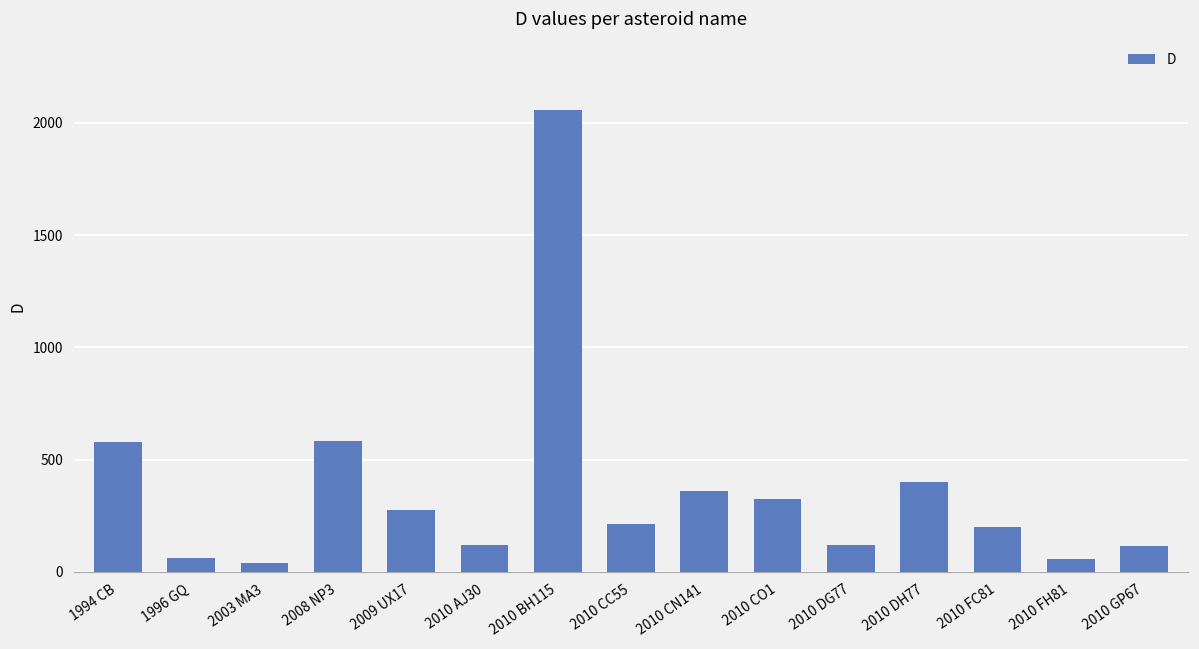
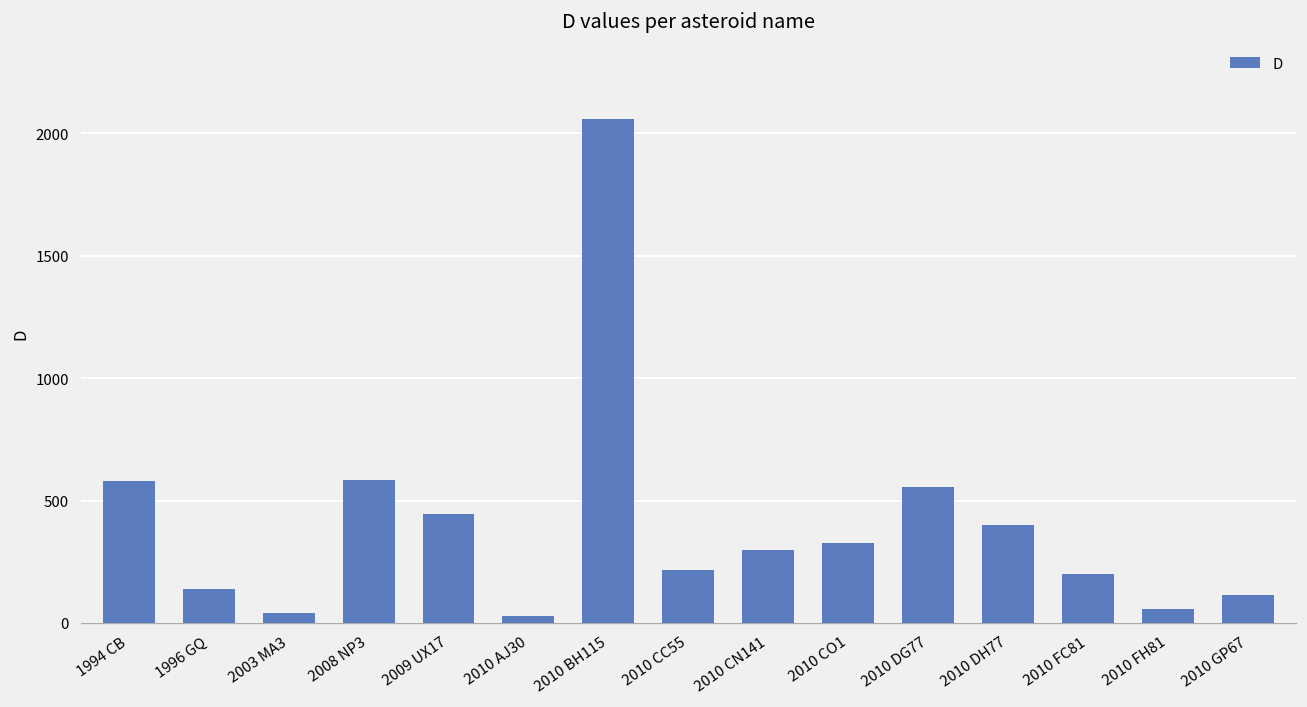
1996 GQ: 60 -> 140
2009 UX17: 280 -> 440
2010 AJ30: 120 -> 30
2010 CN141: 360 -> 300
2010 DG77: 120 -> 560
